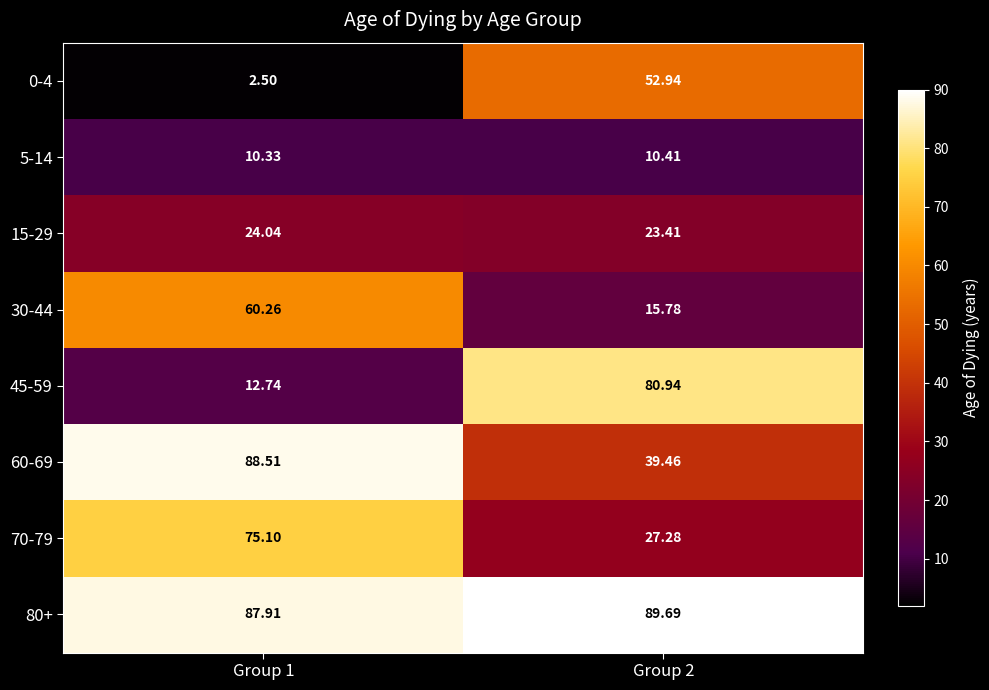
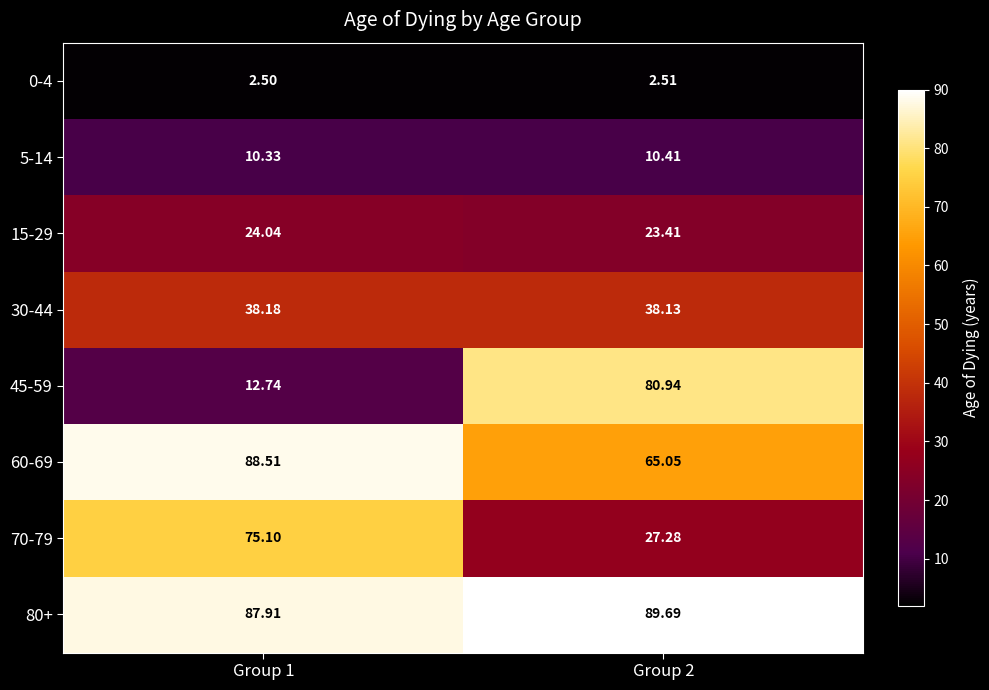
0-4, Group 2: 52.94 -> 2.51
30-44, Group 1: 60.26 -> 38.18
30-44, Group 2: 15.78 -> 38.13
60-69, Group 2: 39.46 -> 65.05
